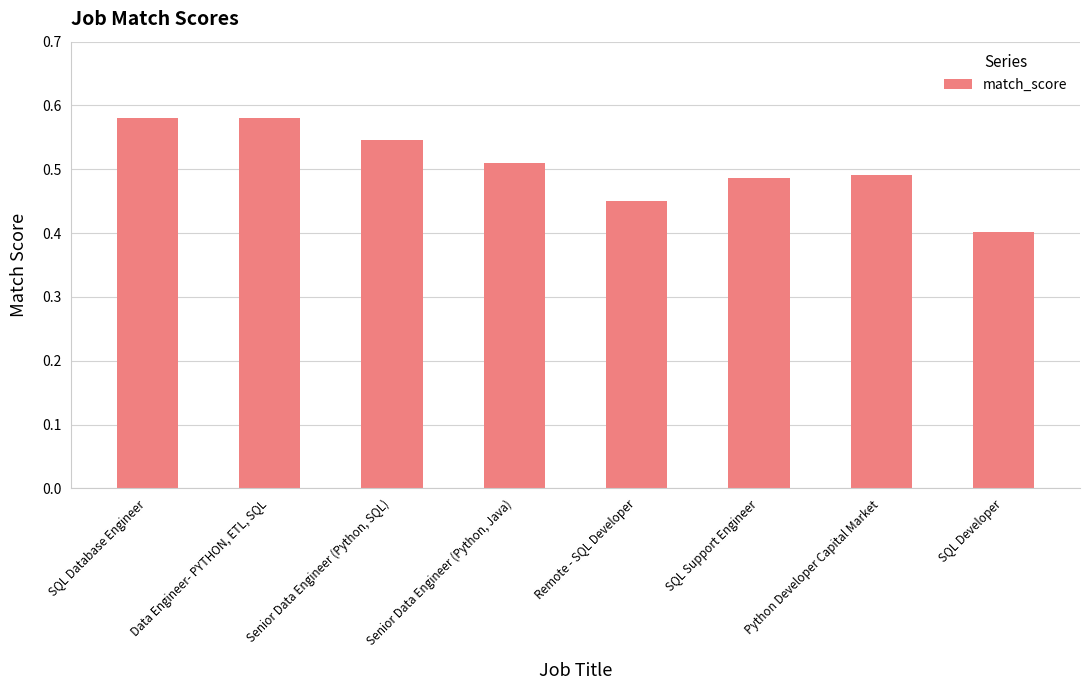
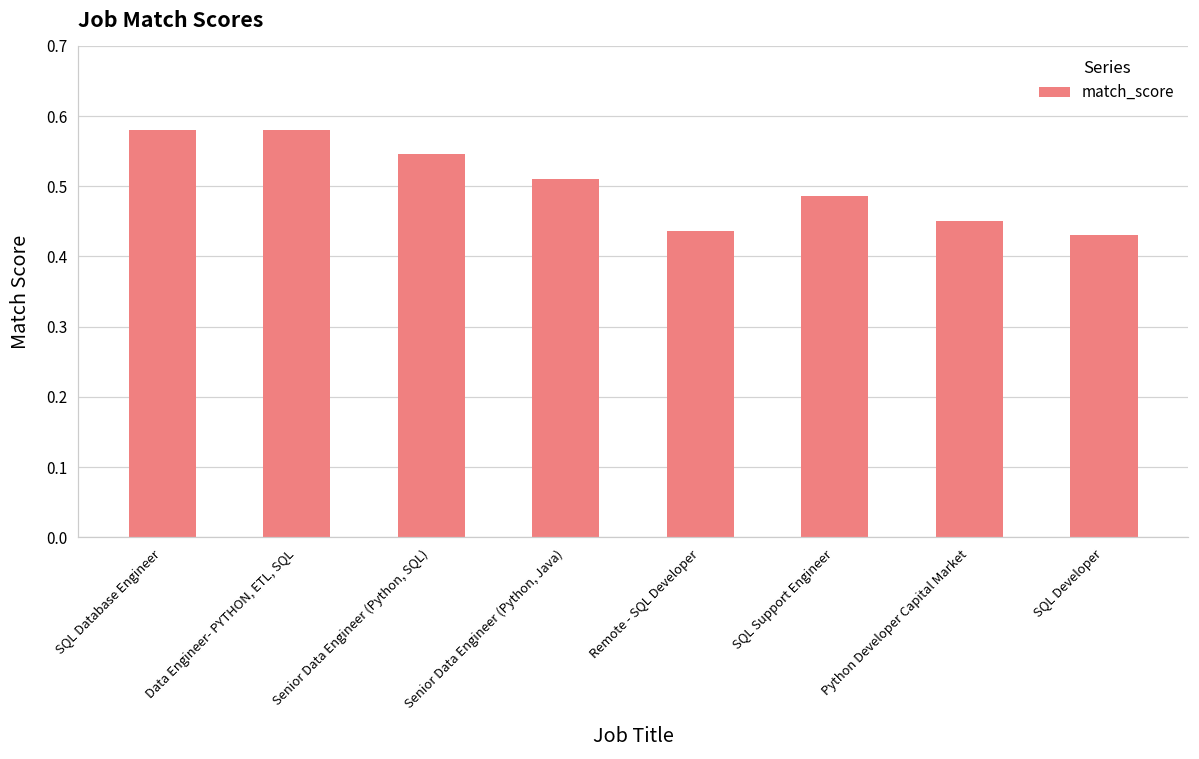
Remote - SQL Developer: 0.45 -> 0.44
Python Developer Capital Market: 0.49 -> 0.45
SQL Developer: 0.40 -> 0.43
